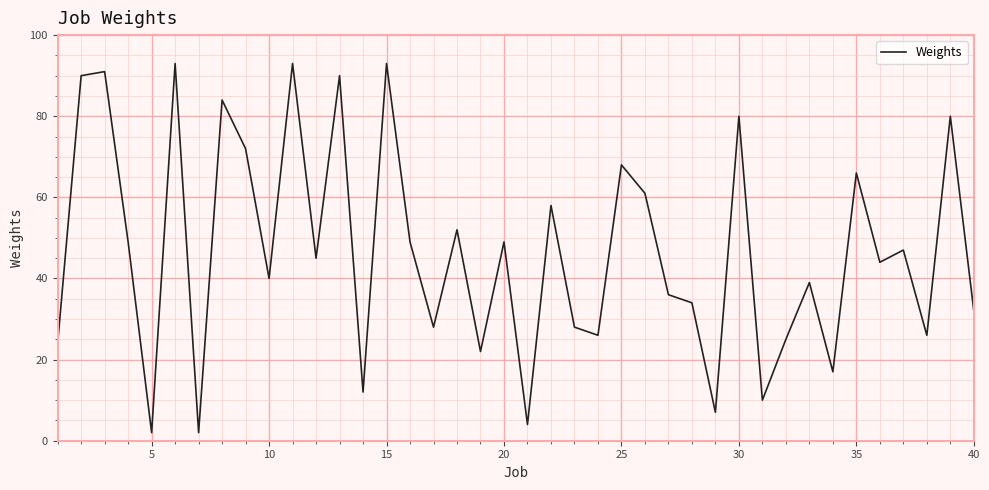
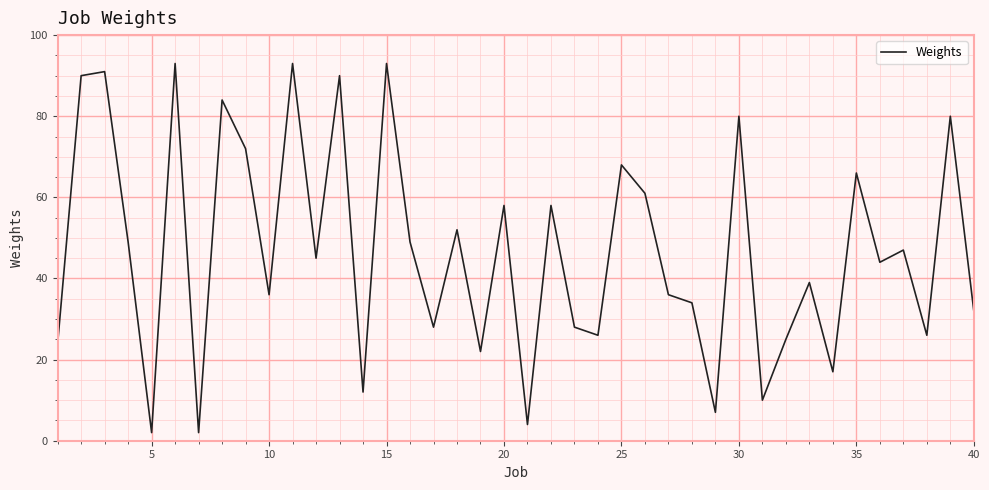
10: 40 -> 36
20: 49 -> 58
